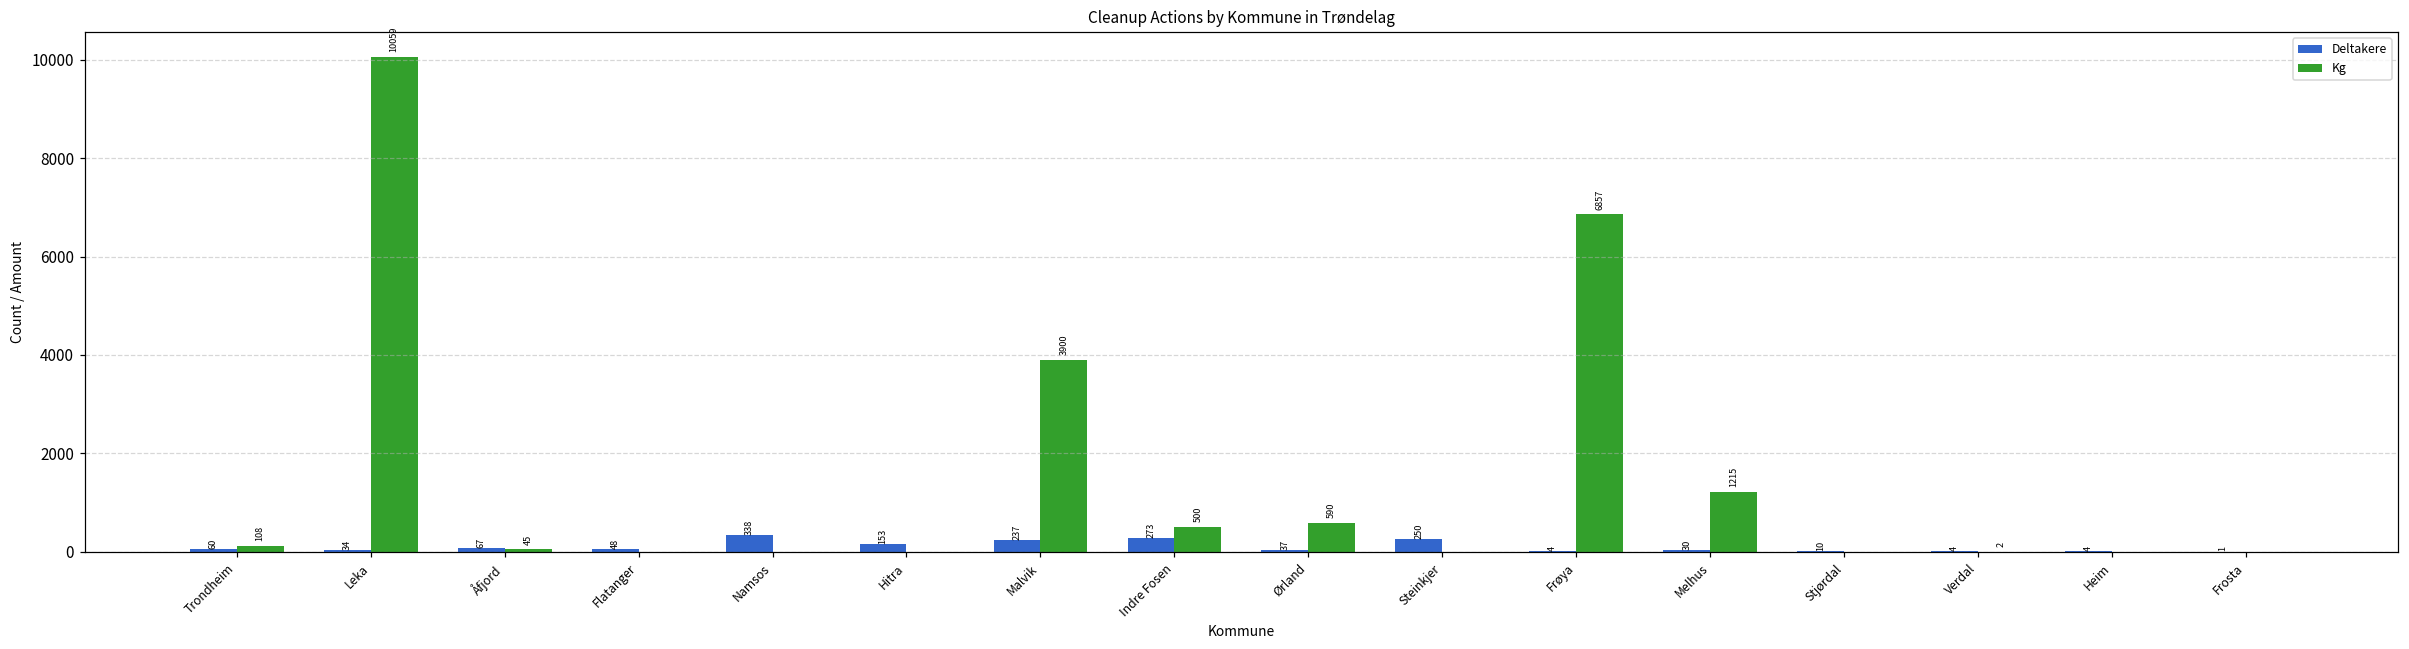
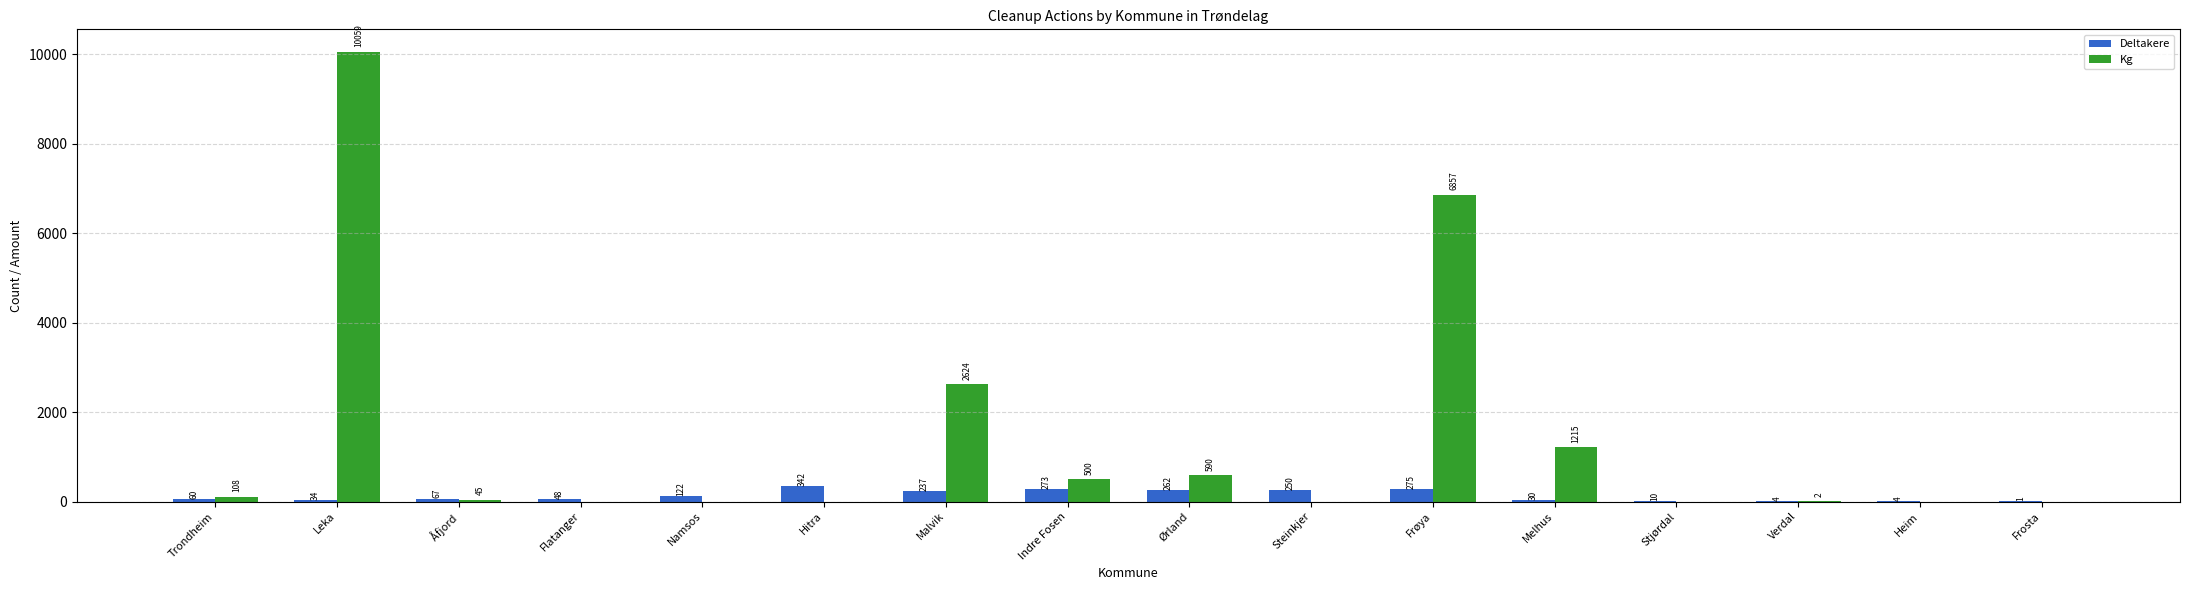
Deltakere, Namsos: 338 -> 122
Deltakere, Hitra: 153 -> 342
Kg, Malvik: 3900 -> 2624
Deltakere, Ørland: 37 -> 262
Deltakere, Frøya: 4 -> 275
